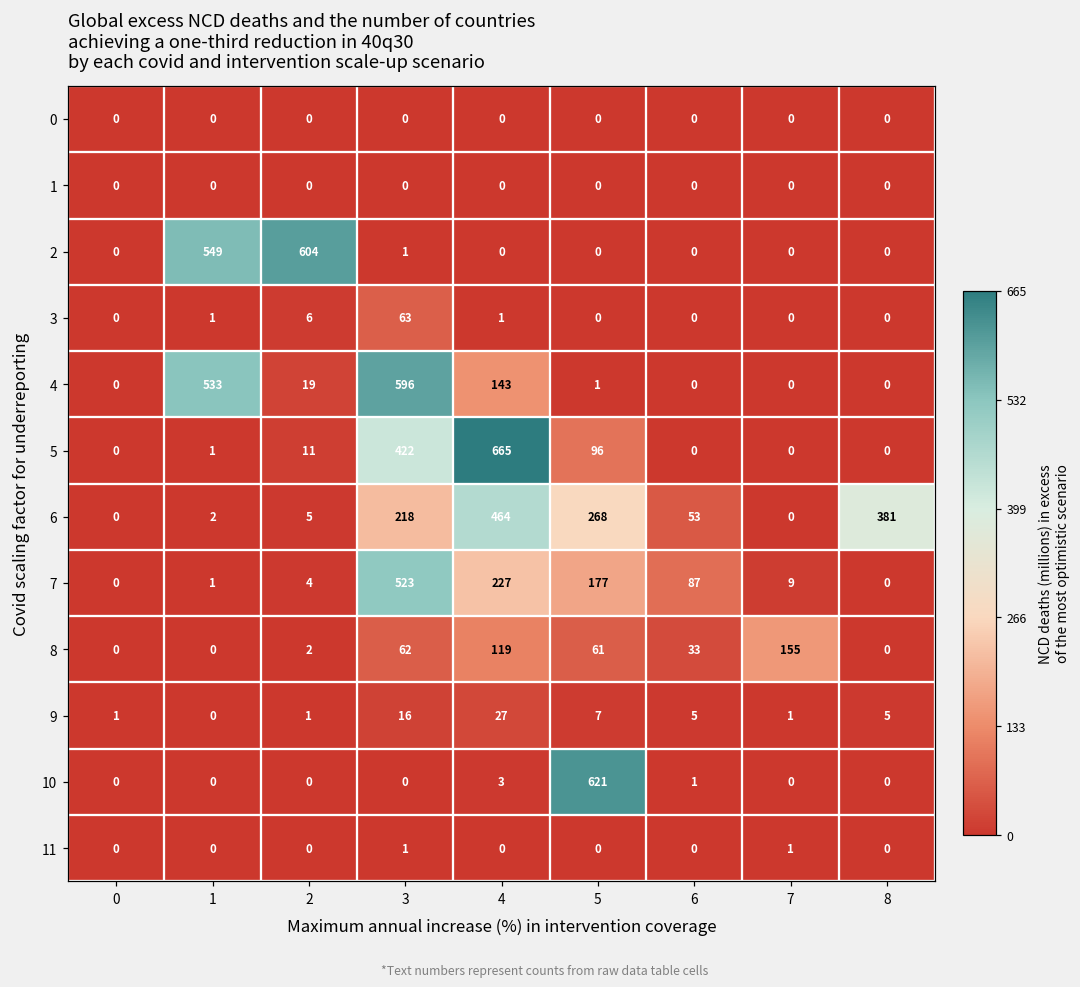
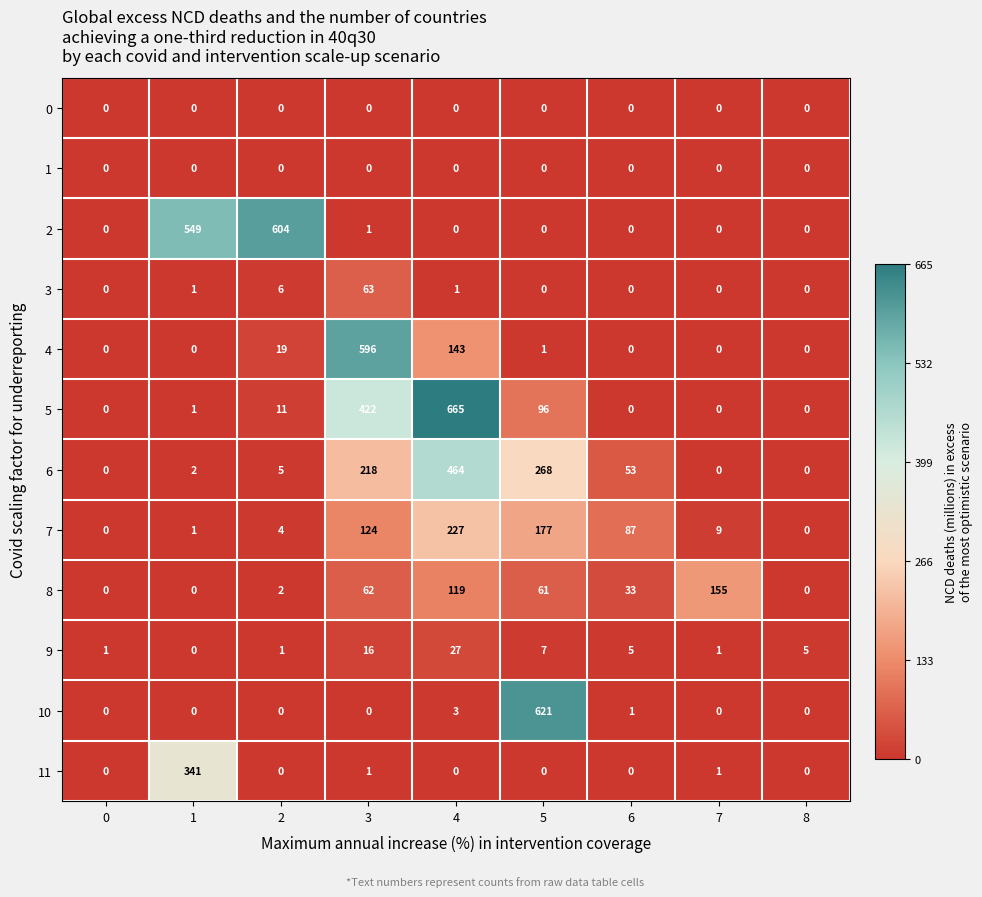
4, 1: 533 -> 0
6, 8: 381 -> 0
7, 3: 523 -> 124
11, 1: 0 -> 341
